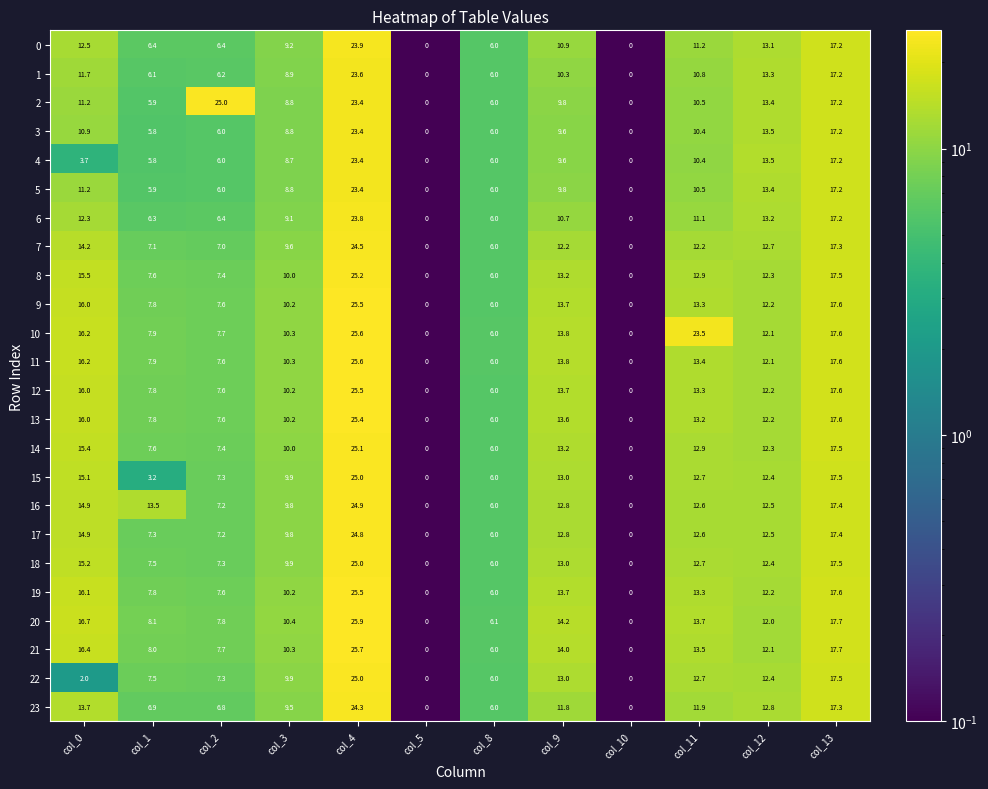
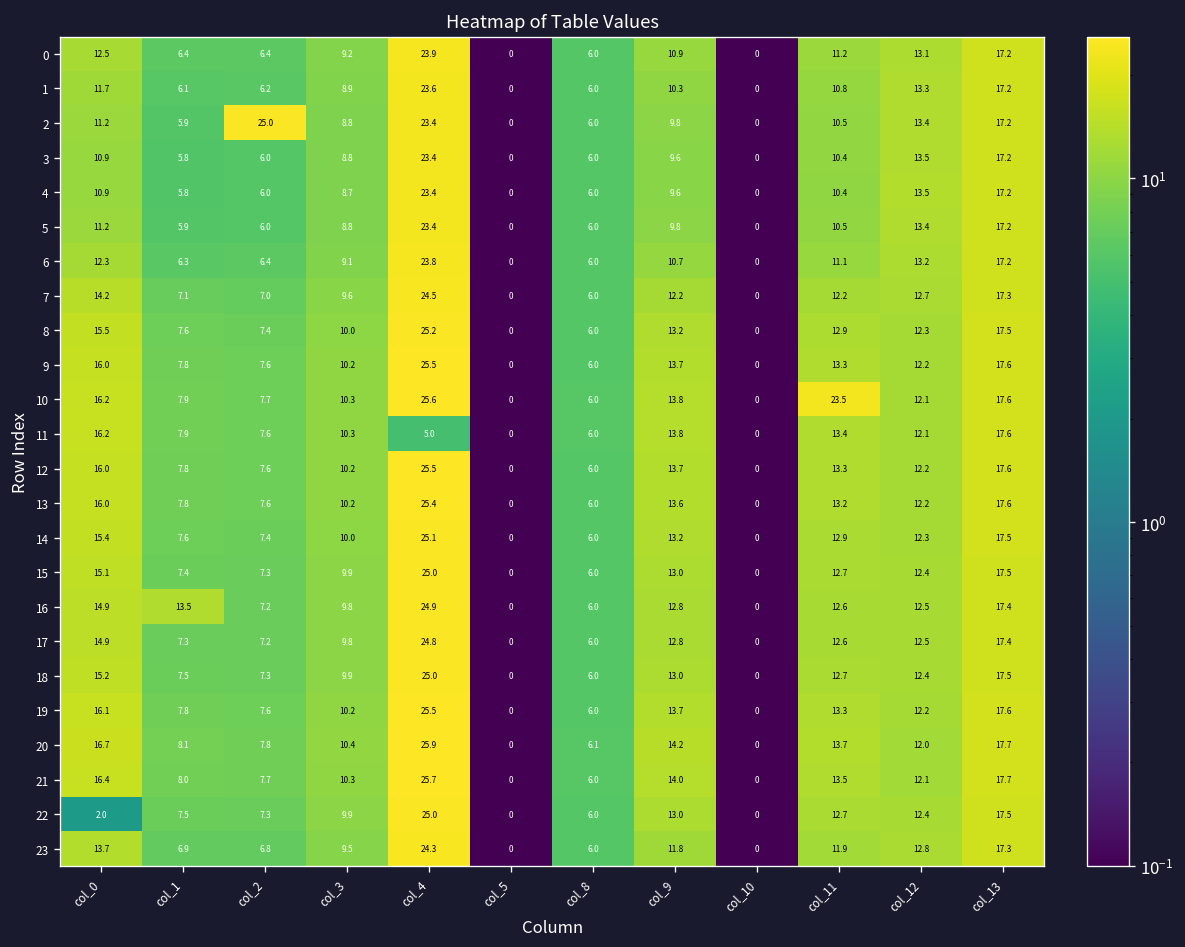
4, col_0: 3.7 -> 10.9
11, col_4: 25.6 -> 5.0
15, col_1: 3.2 -> 7.4
